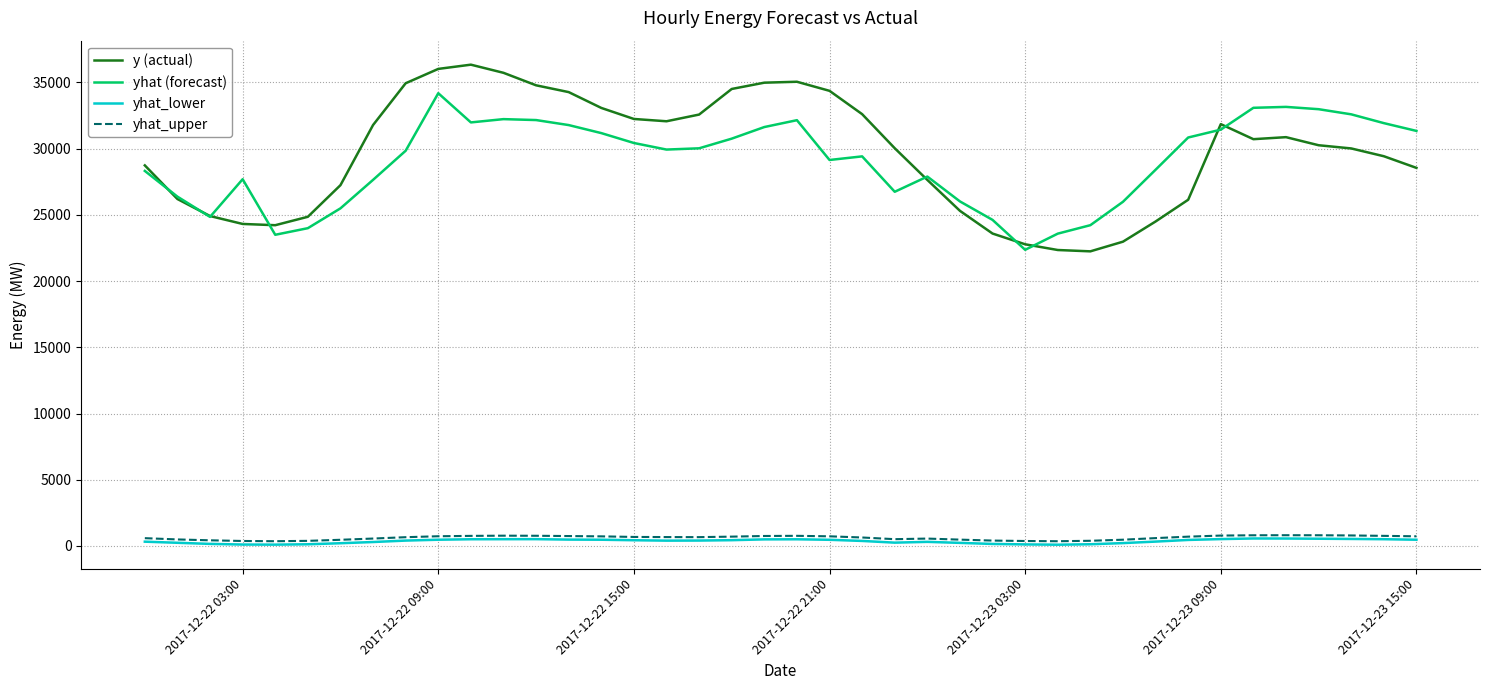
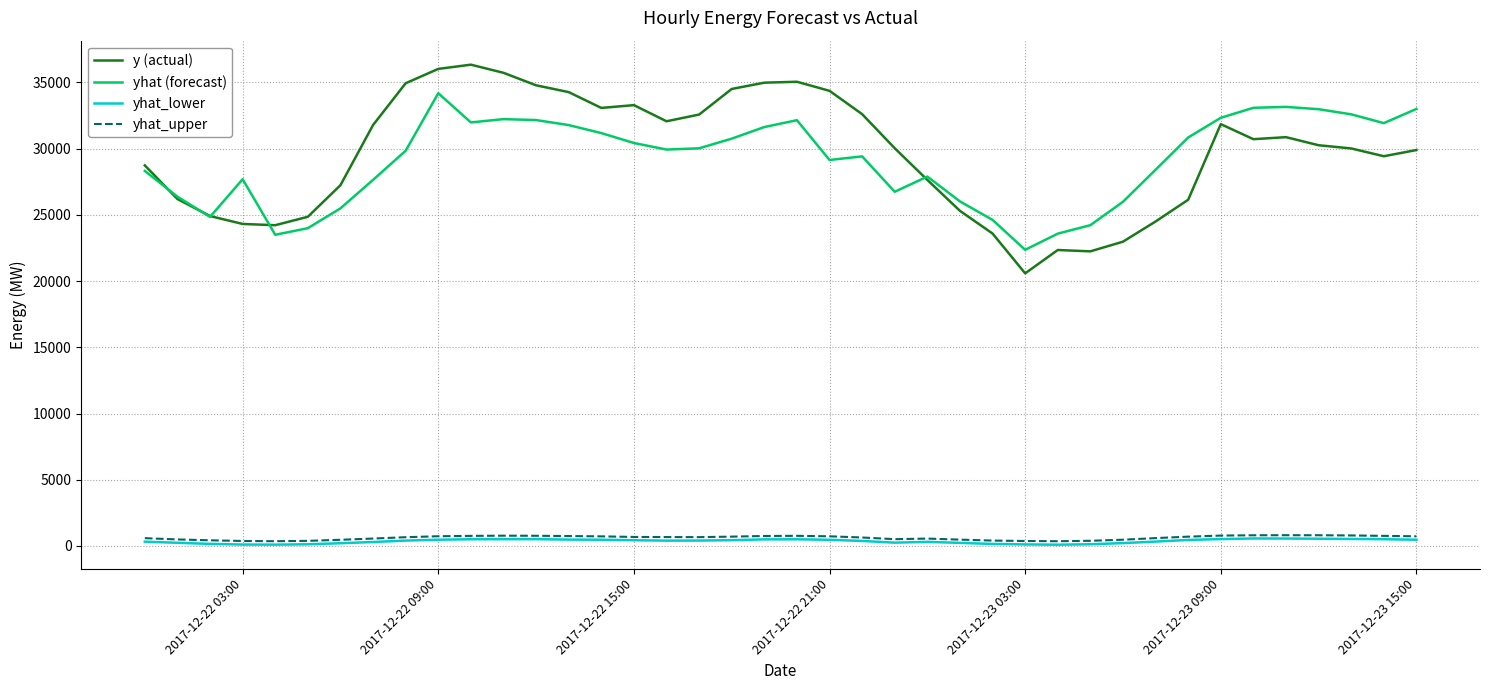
y (actual), 2017-12-22 15:00: 32200 -> 33300
y (actual), 2017-12-23 03:00: 22800 -> 20600
yhat (forecast), 2017-12-23 09:00: 31400 -> 32300
y (actual), 2017-12-23 15:00: 28500 -> 29900
yhat (forecast), 2017-12-23 15:00: 31300 -> 33000
